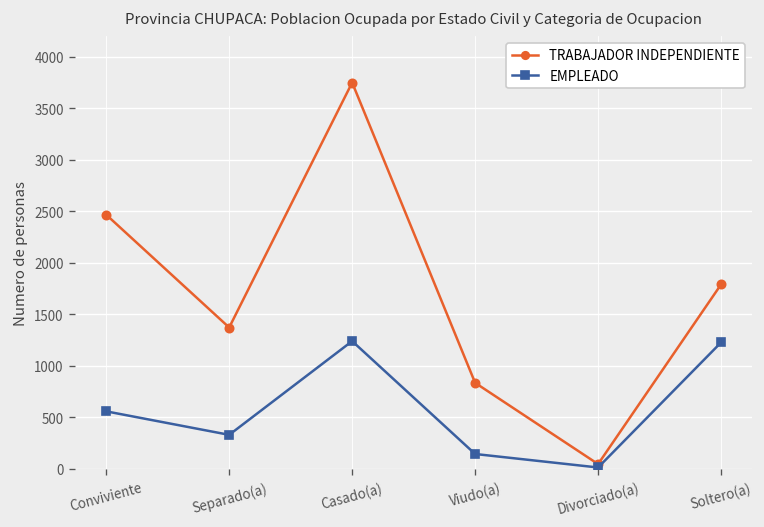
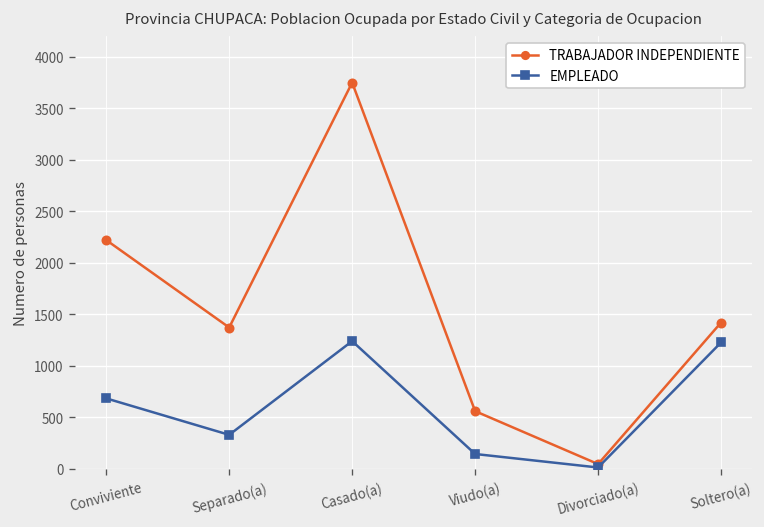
TRABAJADOR INDEPENDIENTE, Conviviente: 2500 -> 2200
EMPLEADO, Conviviente: 600 -> 700
TRABAJADOR INDEPENDIENTE, Viudo(a): 800 -> 600
TRABAJADOR INDEPENDIENTE, Soltero(a): 1800 -> 1400
